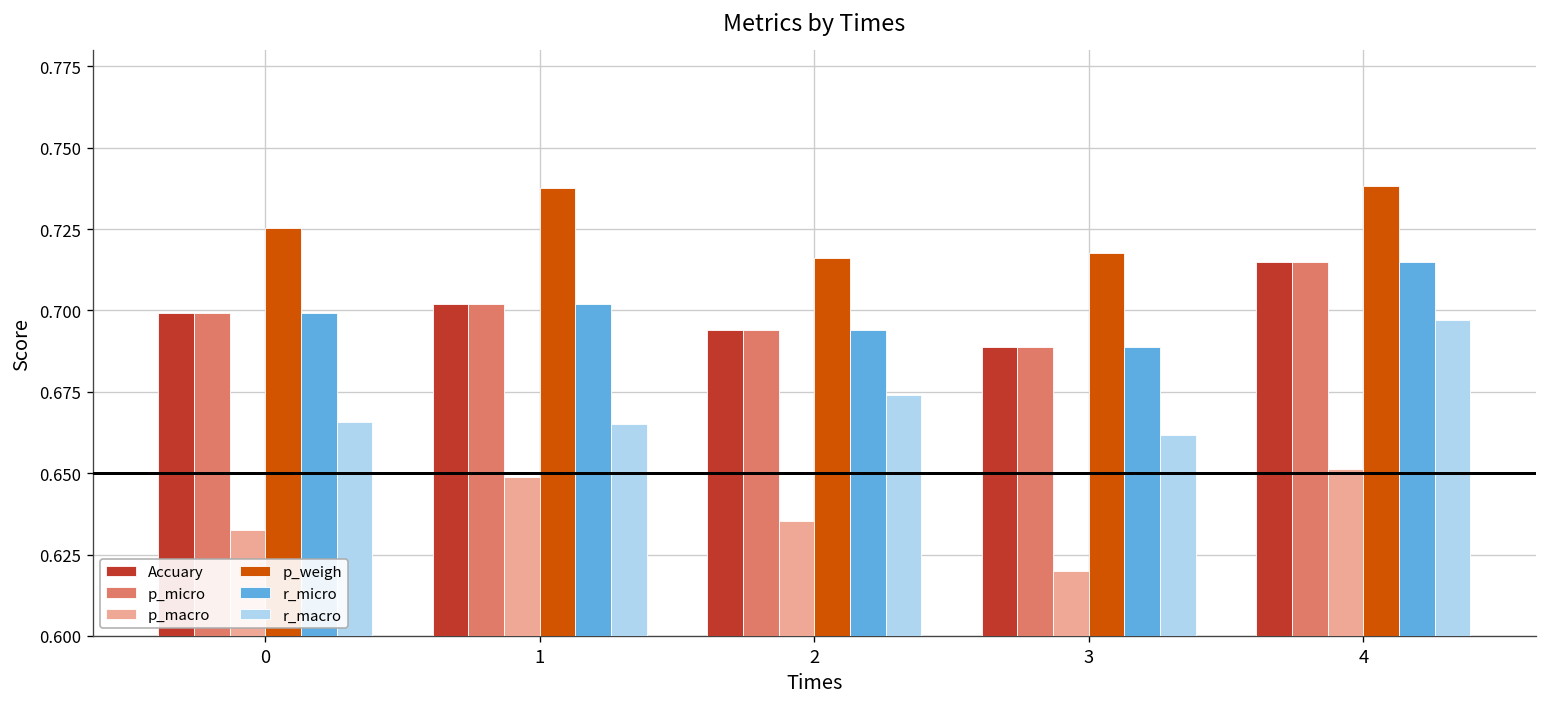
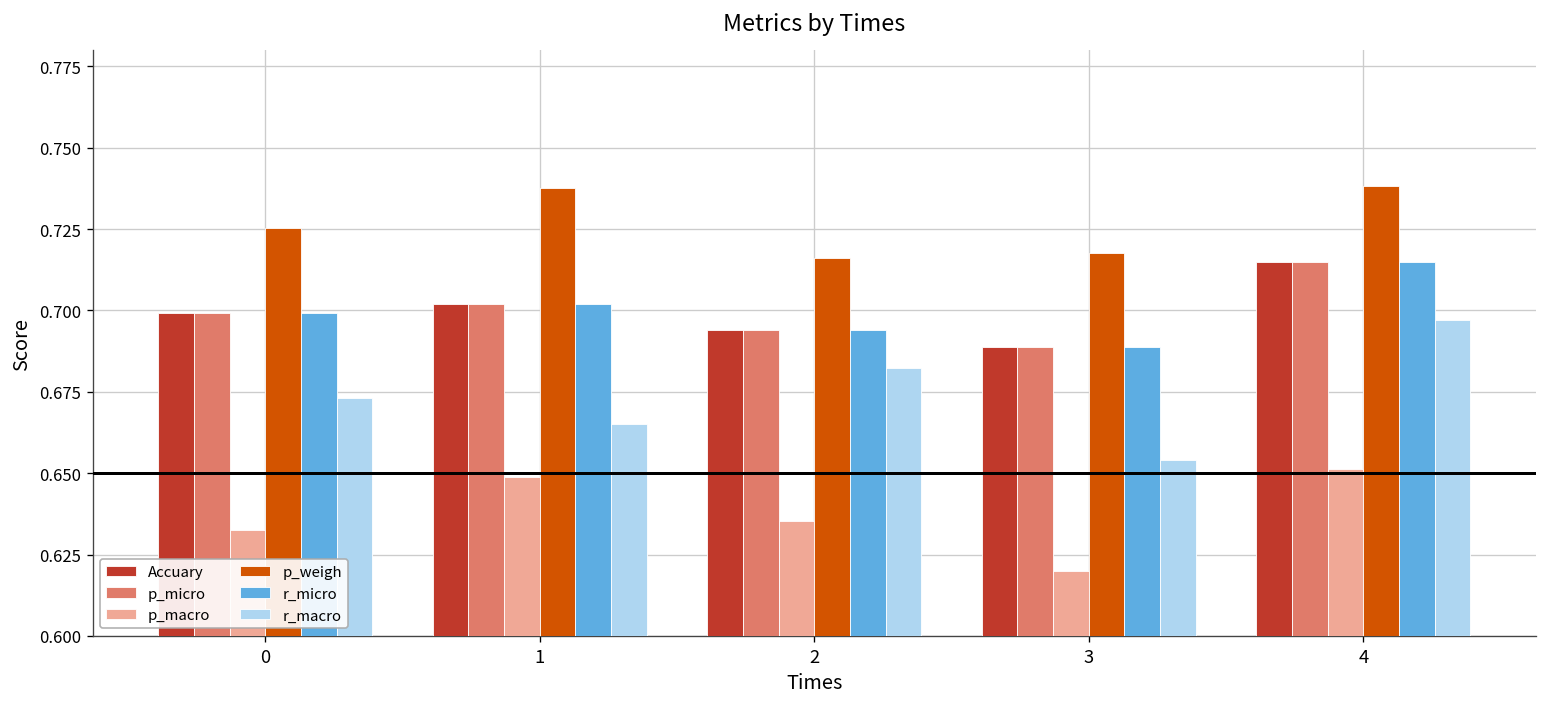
r_macro, 0: 0.666 -> 0.673
r_macro, 2: 0.674 -> 0.682
r_macro, 3: 0.662 -> 0.654
